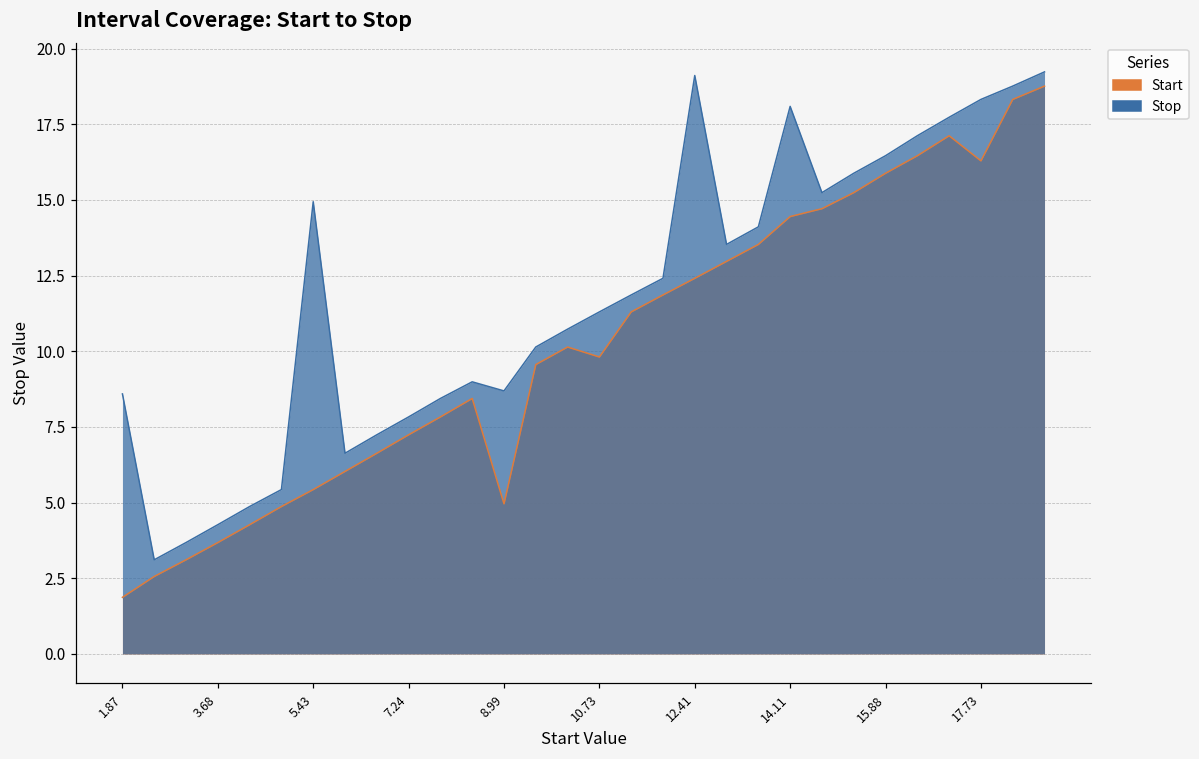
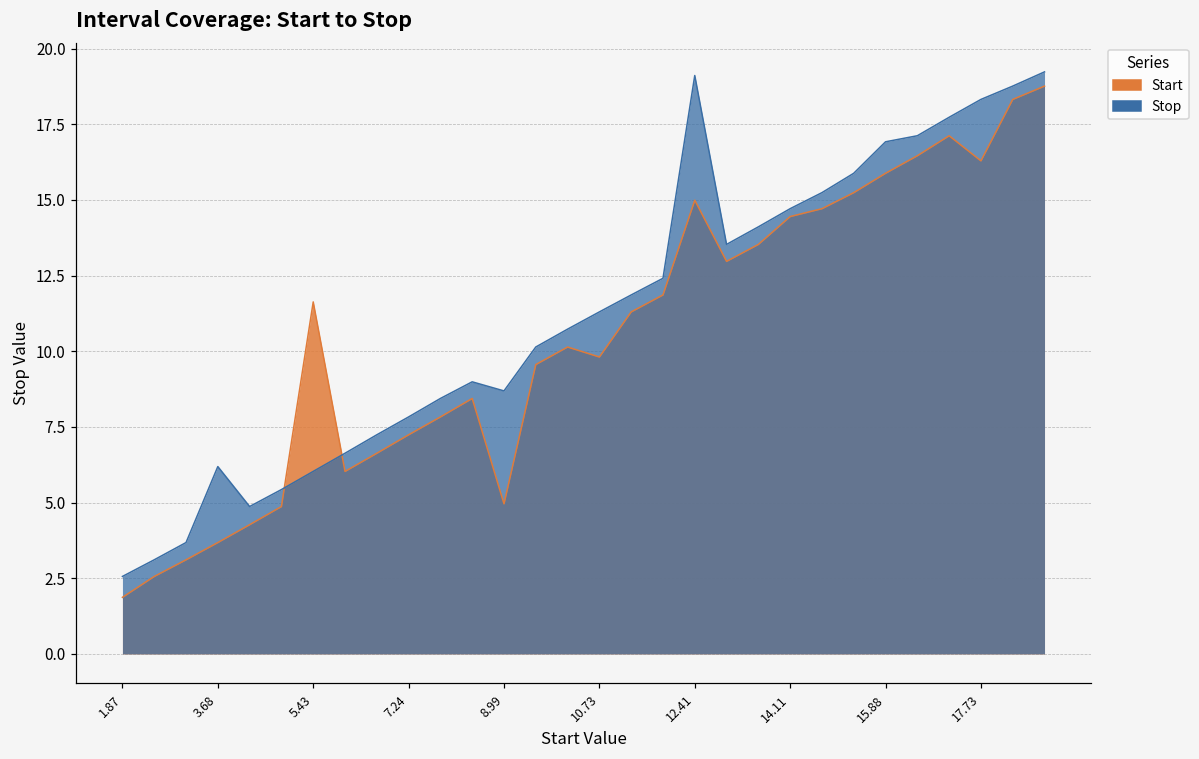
Stop, 1.87: 8.6 -> 2.6
Stop, 3.68: 4.3 -> 6.2
Start, 5.43: 5.4 -> 11.6
Stop, 5.43: 14.9 -> 6.0
Start, 12.41: 12.4 -> 15.0
Stop, 14.11: 18.1 -> 14.7
Stop, 15.88: 16.5 -> 16.9
